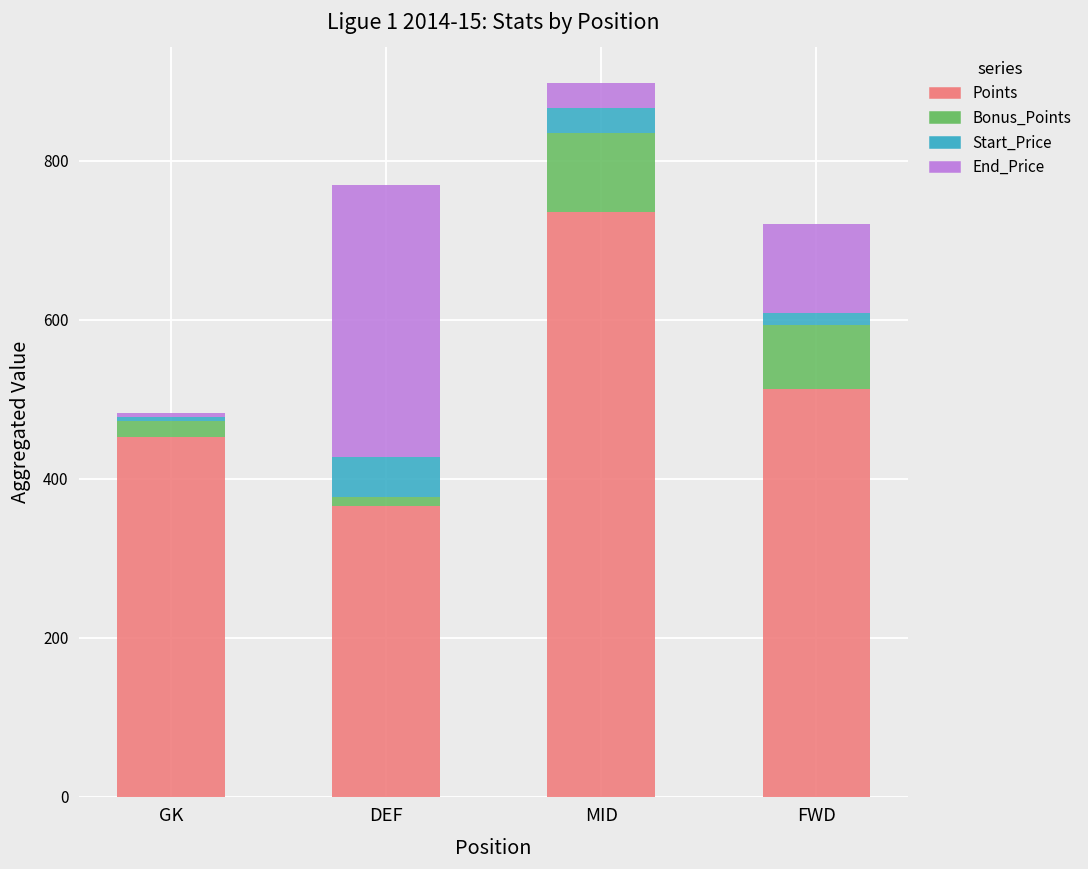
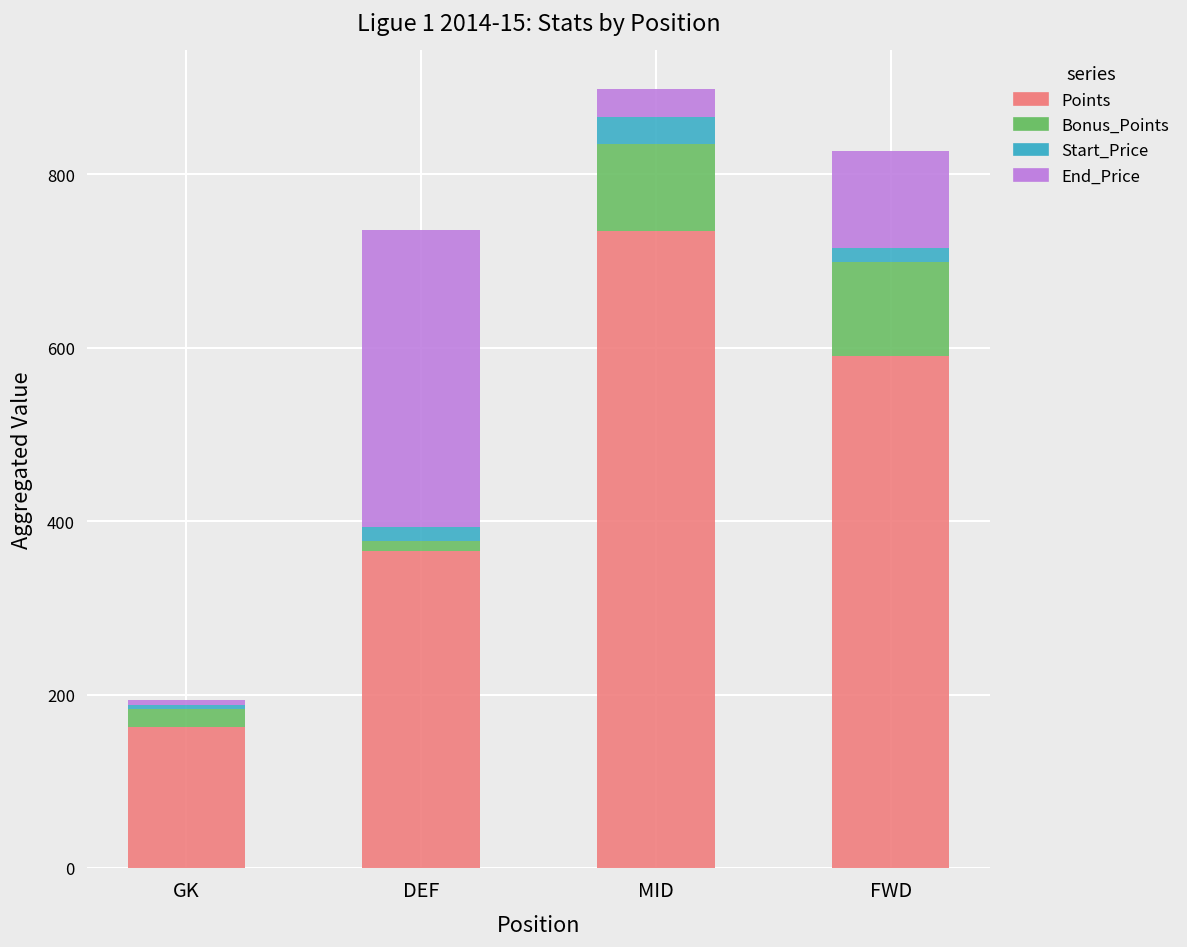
Points, GK: 450 -> 160
Start_Price, DEF: 50 -> 20
Points, FWD: 510 -> 590
Bonus_Points, FWD: 80 -> 110
